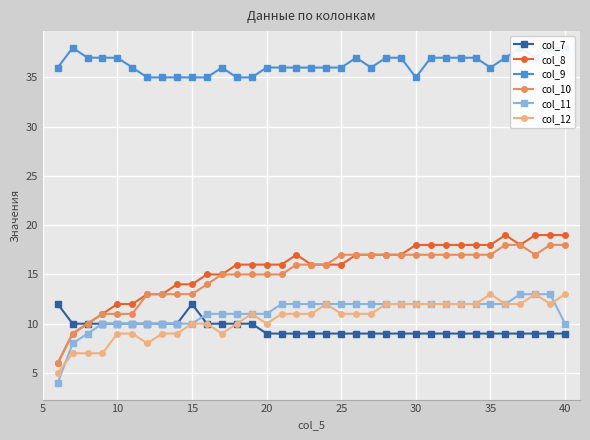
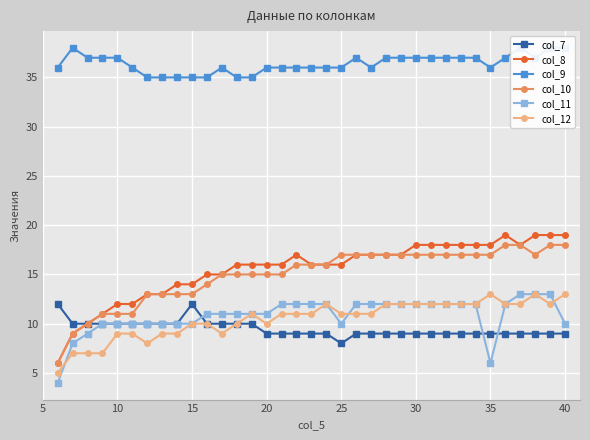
col_7, 25: 9 -> 8
col_11, 25: 12 -> 10
col_9, 30: 35 -> 37
col_11, 35: 12 -> 6
